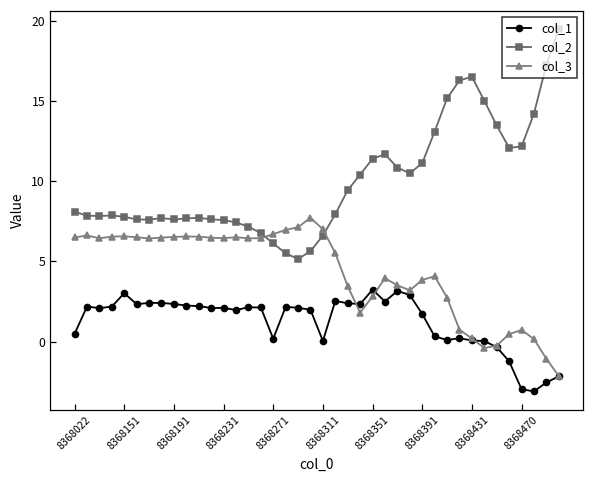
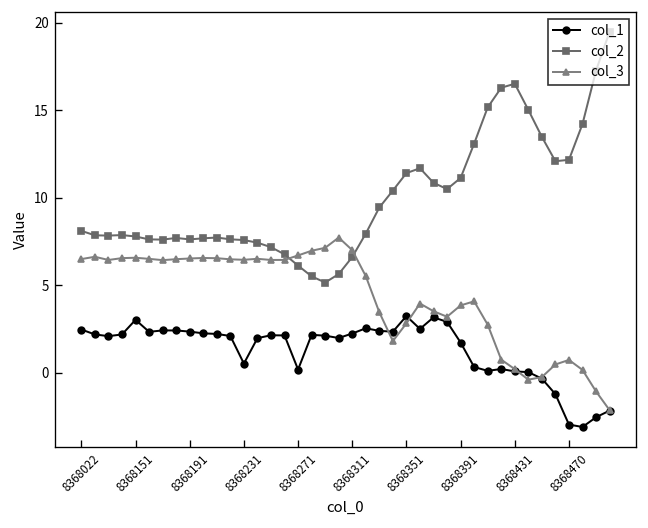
col_1, 8368022: 0.5 -> 2.5
col_1, 8368231: 2.1 -> 0.5
col_1, 8368311: 0.0 -> 2.2
